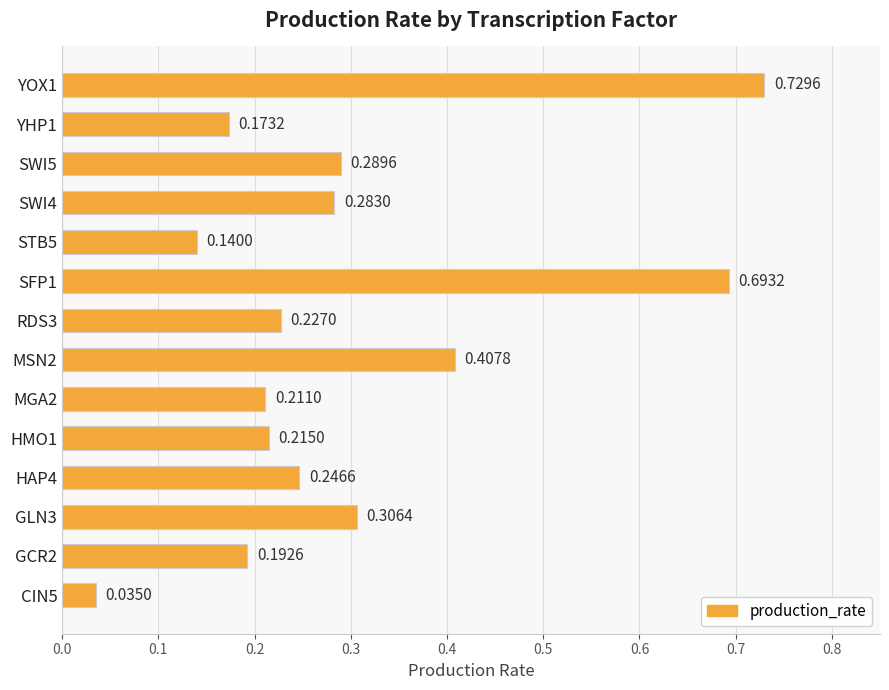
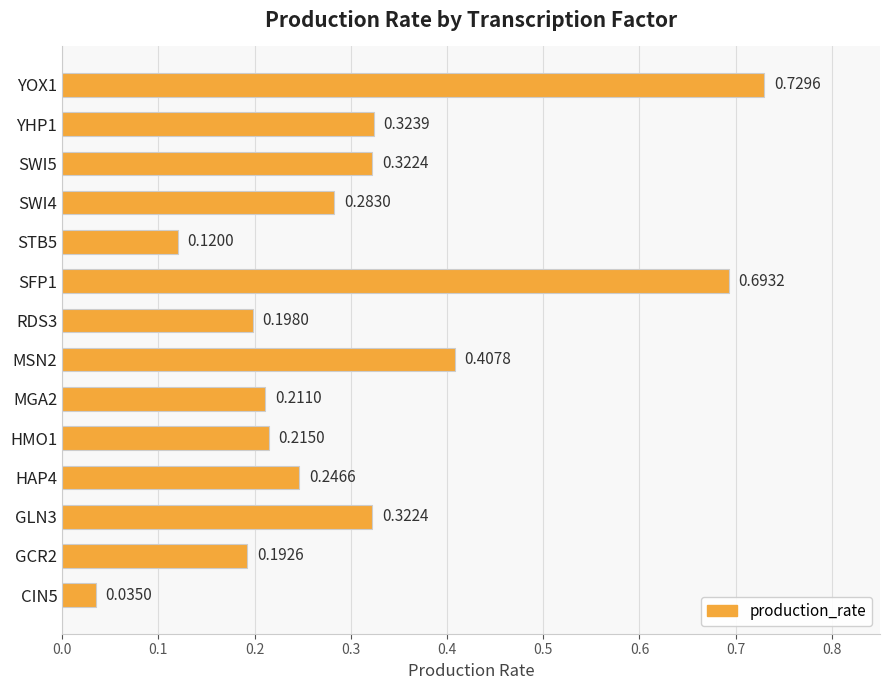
YHP1: 0.1732 -> 0.3239
SWI5: 0.2896 -> 0.3224
STB5: 0.1400 -> 0.1200
RDS3: 0.2270 -> 0.1980
GLN3: 0.3064 -> 0.3224
